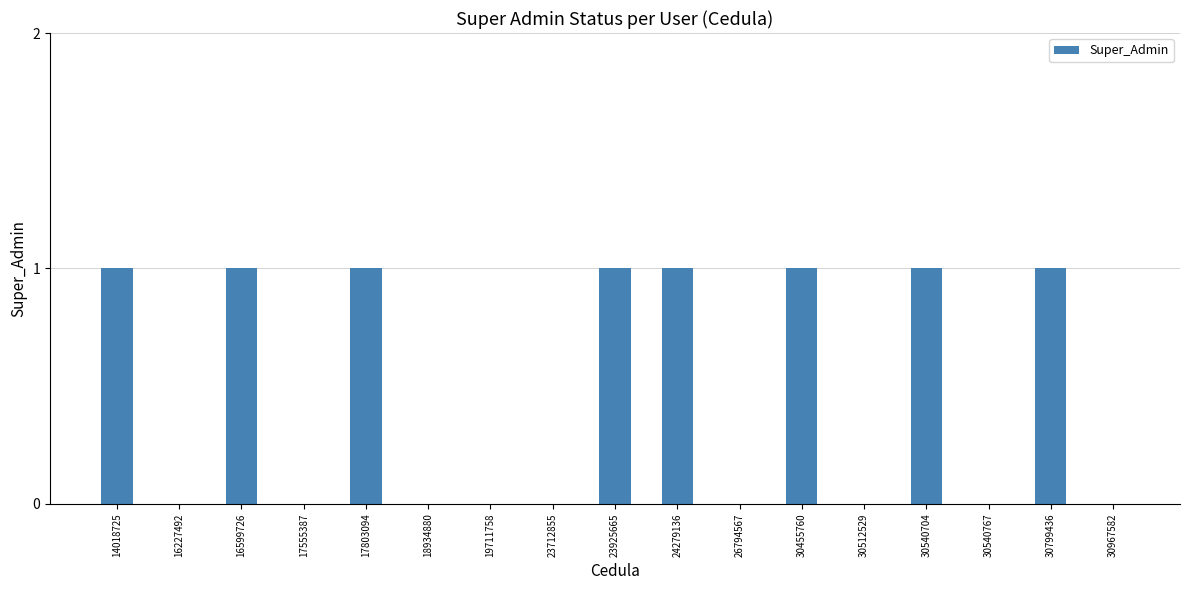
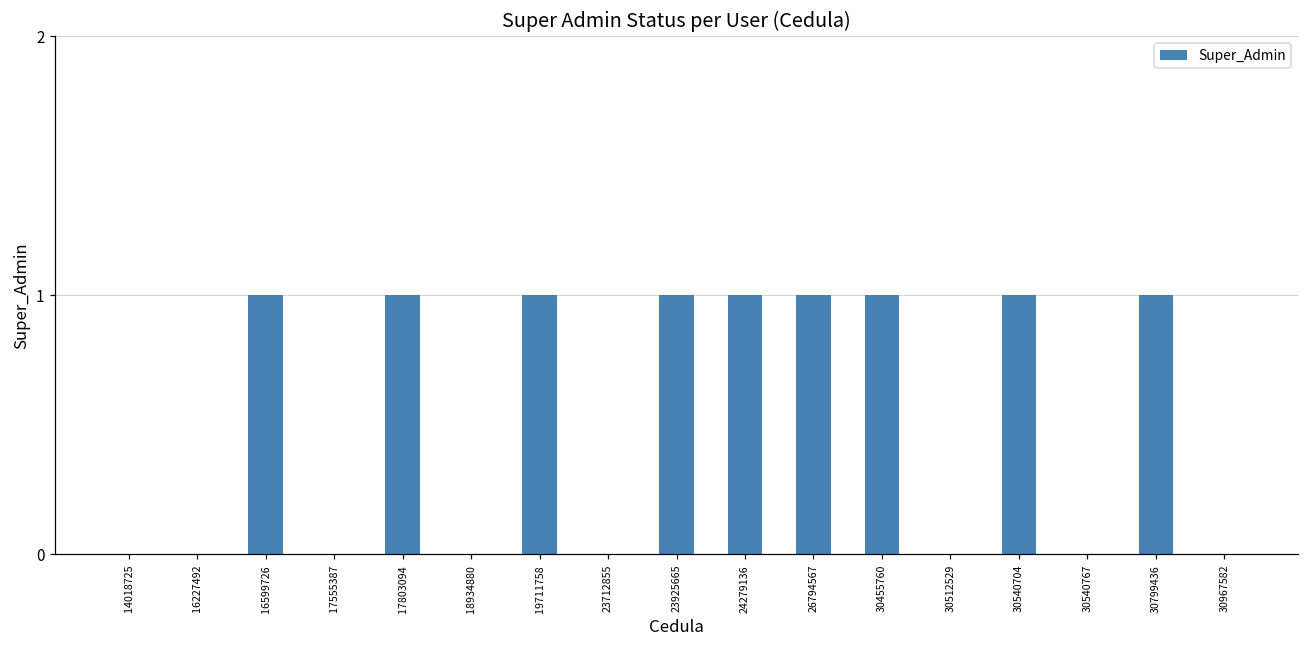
14018725: 1 -> 0
19711758: 0 -> 1
26794567: 0 -> 1
